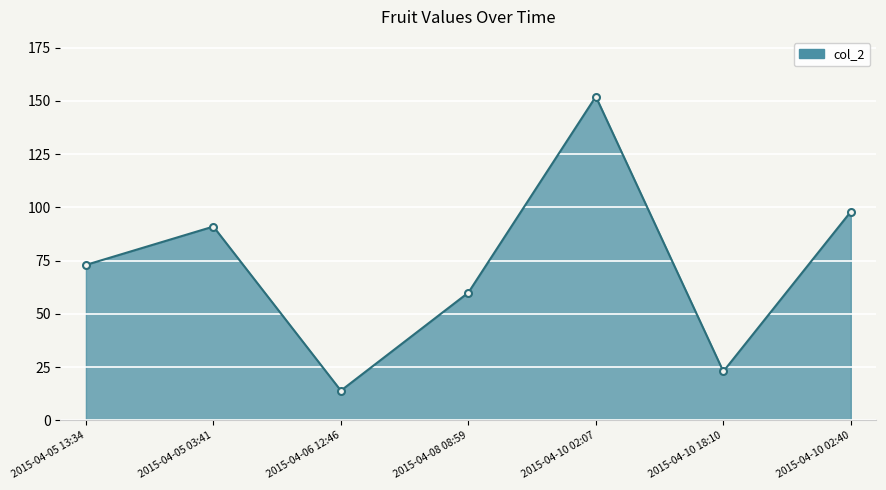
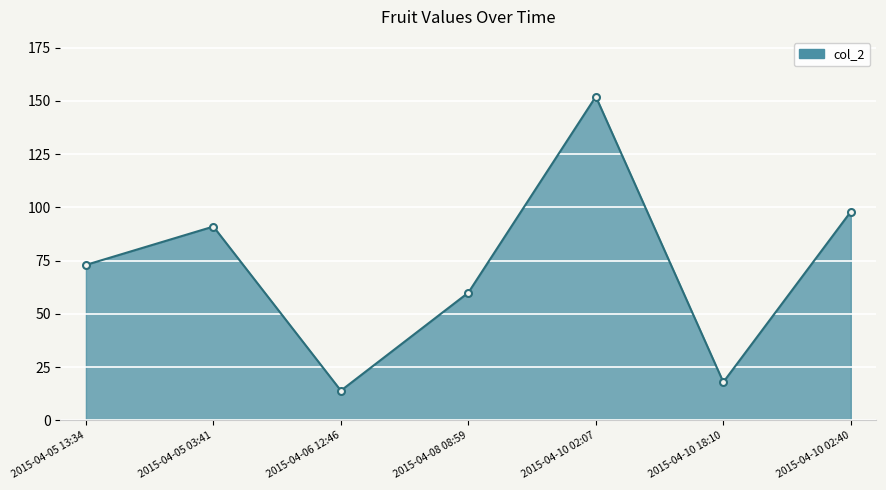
2015-04-10 18:10: 23 -> 18
